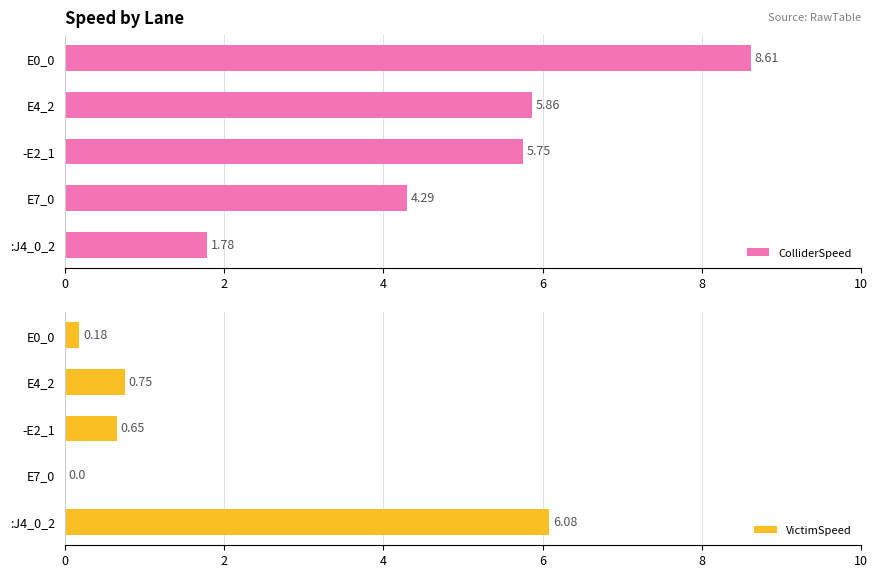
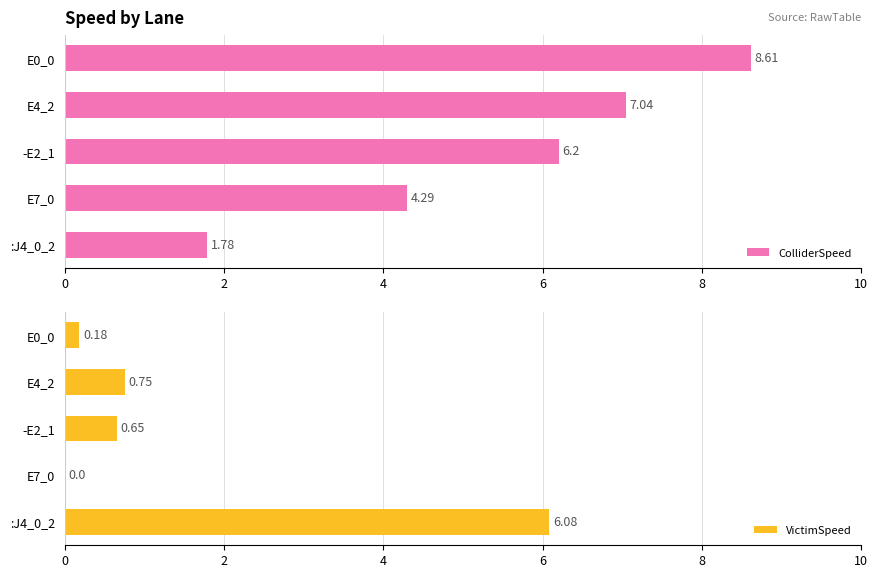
Speed by Lane, E4_2: 5.86 -> 7.04
Speed by Lane, -E2_1: 5.75 -> 6.2
